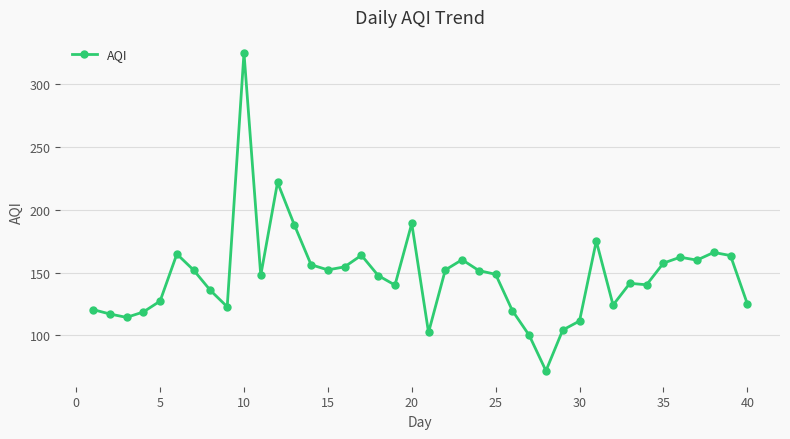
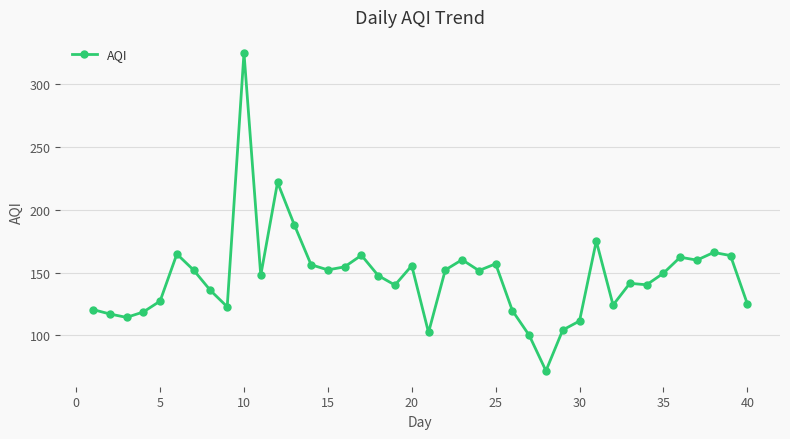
20: 189 -> 155
25: 149 -> 157
35: 158 -> 149
